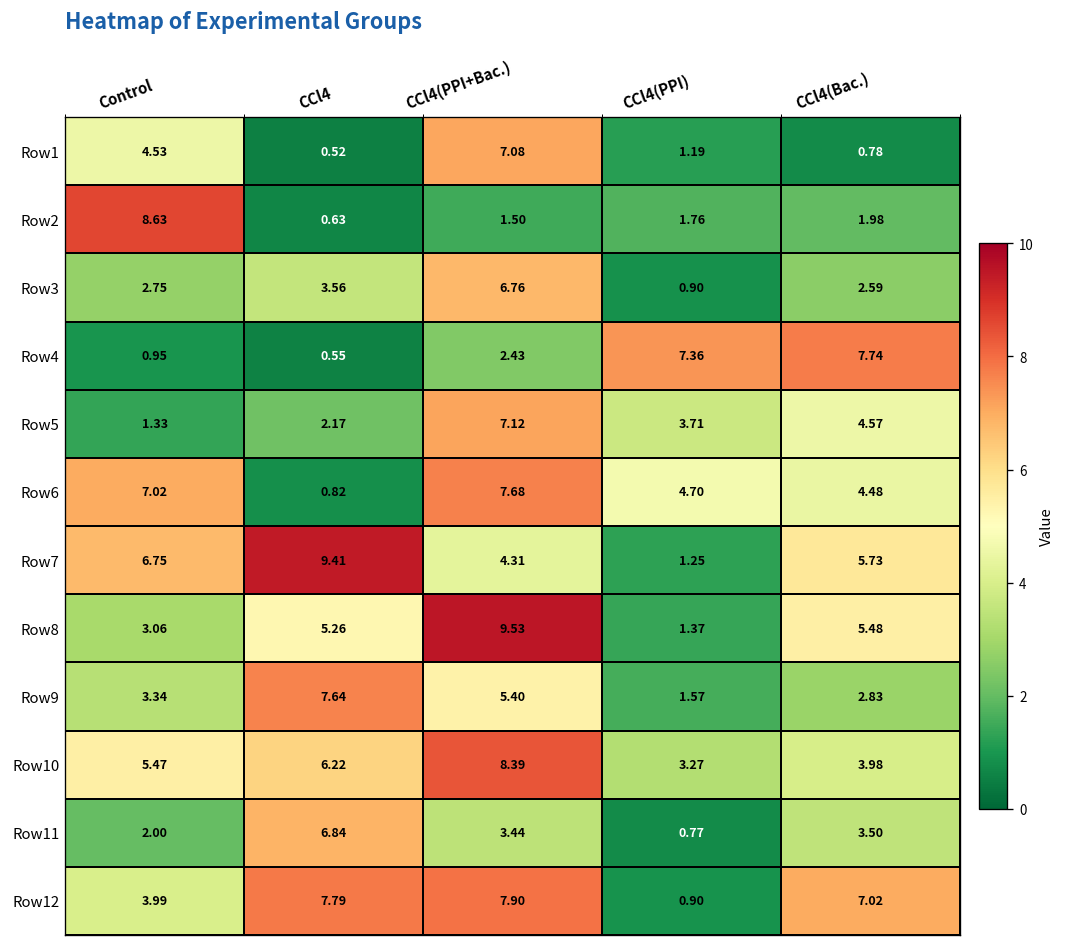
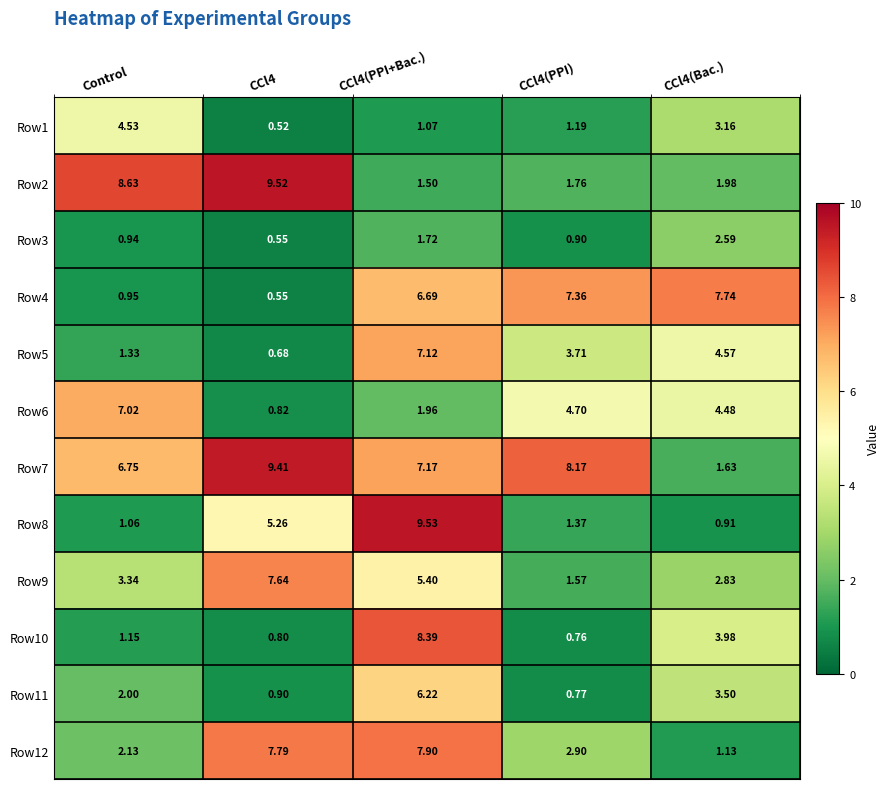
Row1, CCl4(PPI+Bac.): 7.08 -> 1.07
Row1, CCl4(Bac.): 0.78 -> 3.16
Row2, CCl4: 0.63 -> 9.52
Row3, Control: 2.75 -> 0.94
Row3, CCl4: 3.56 -> 0.55
Row3, CCl4(PPI+Bac.): 6.76 -> 1.72
Row4, CCl4(PPI+Bac.): 2.43 -> 6.69
Row5, CCl4: 2.17 -> 0.68
Row6, CCl4(PPI+Bac.): 7.68 -> 1.96
Row7, CCl4(PPI+Bac.): 4.31 -> 7.17
Row7, CCl4(PPI): 1.25 -> 8.17
Row7, CCl4(Bac.): 5.73 -> 1.63
Row8, Control: 3.06 -> 1.06
Row8, CCl4(Bac.): 5.48 -> 0.91
Row10, Control: 5.47 -> 1.15
Row10, CCl4: 6.22 -> 0.80
Row10, CCl4(PPI): 3.27 -> 0.76
Row11, CCl4: 6.84 -> 0.90
Row11, CCl4(PPI+Bac.): 3.44 -> 6.22
Row12, Control: 3.99 -> 2.13
Row12, CCl4(PPI): 0.90 -> 2.90
Row12, CCl4(Bac.): 7.02 -> 1.13
